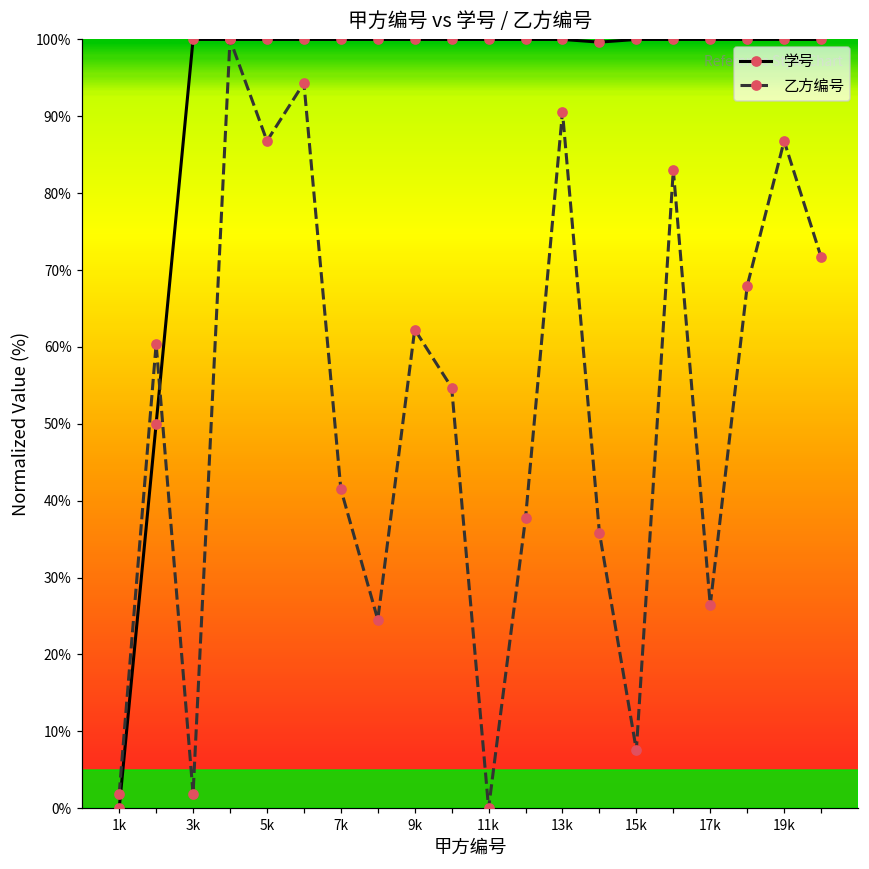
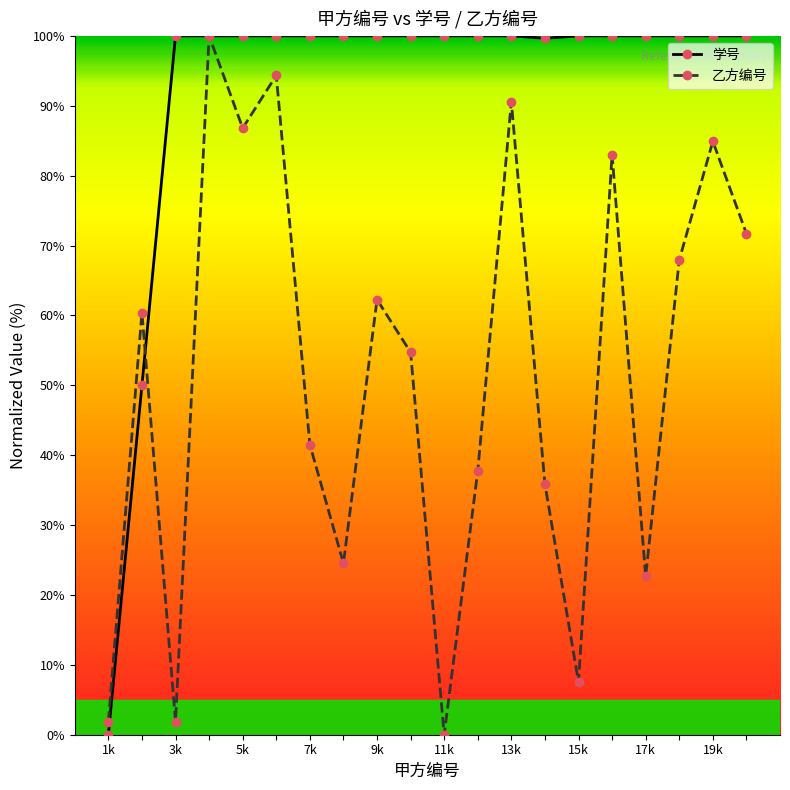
乙方编号, 17k: 26% -> 23%
乙方编号, 19k: 87% -> 85%
